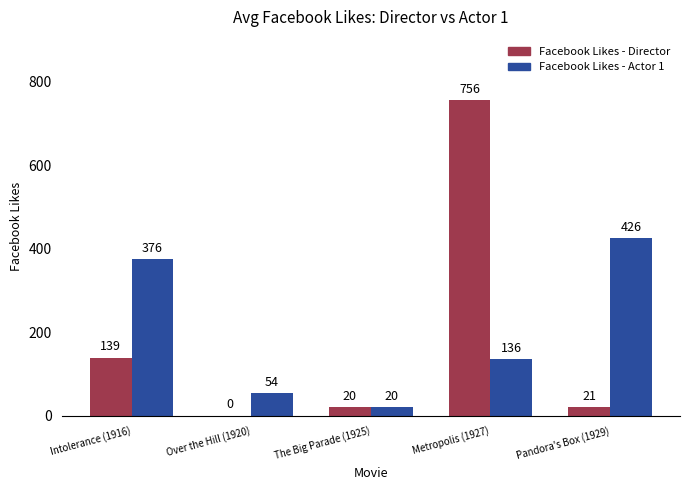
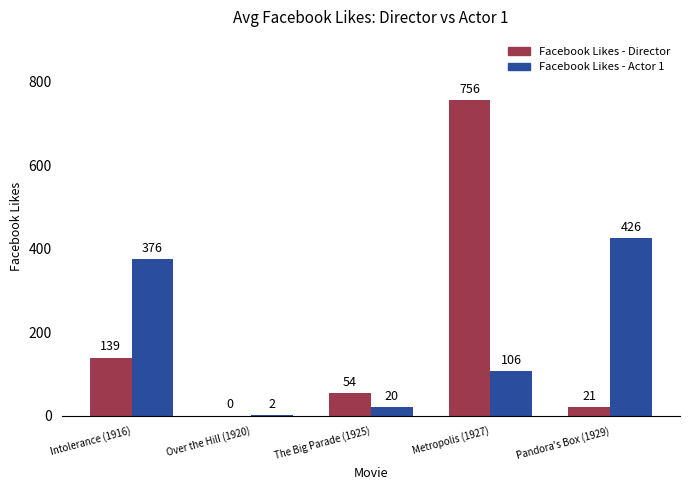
Facebook Likes - Actor 1, Over the Hill (1920): 54 -> 2
Facebook Likes - Director, The Big Parade (1925): 20 -> 54
Facebook Likes - Actor 1, Metropolis (1927): 136 -> 106
